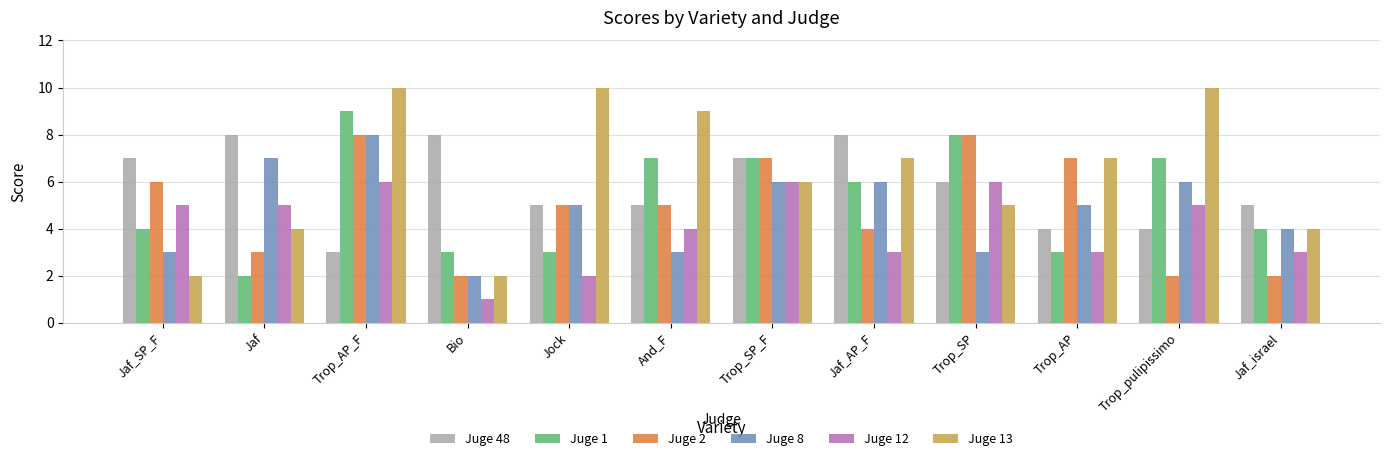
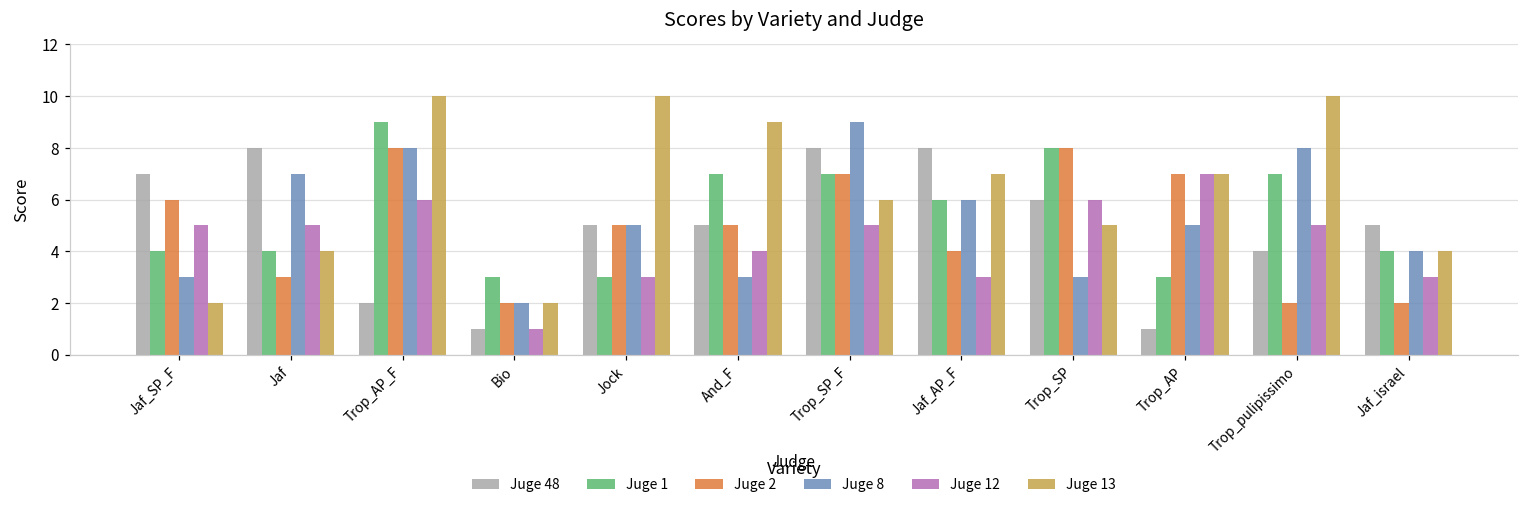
Juge 1, Jaf: 2 -> 4
Juge 48, Trop_AP_F: 3 -> 2
Juge 48, Bio: 8 -> 1
Juge 12, Jock: 2 -> 3
Juge 48, Trop_SP_F: 7 -> 8
Juge 8, Trop_SP_F: 6 -> 9
Juge 12, Trop_SP_F: 6 -> 5
Juge 48, Trop_AP: 4 -> 1
Juge 12, Trop_AP: 3 -> 7
Juge 8, Trop_pulipissimo: 6 -> 8
